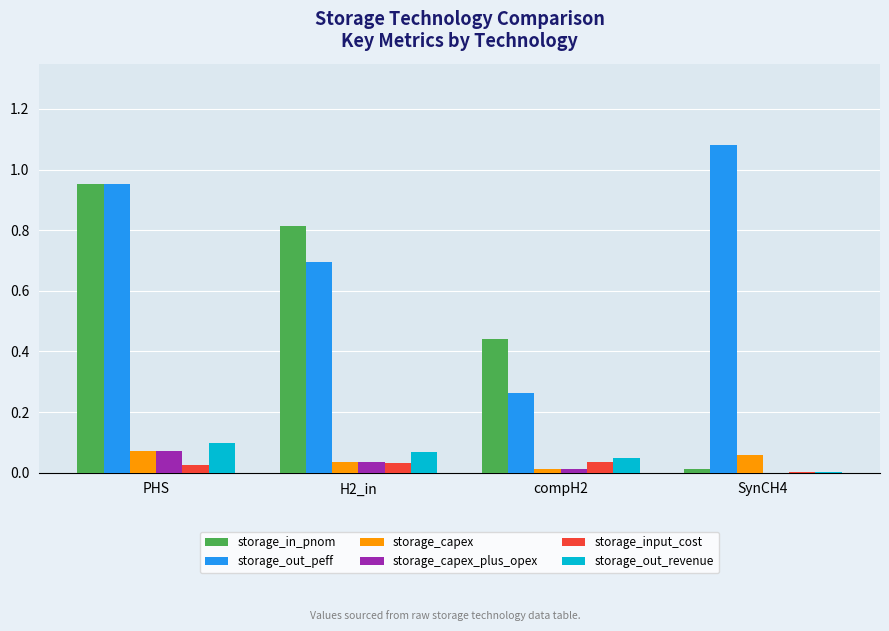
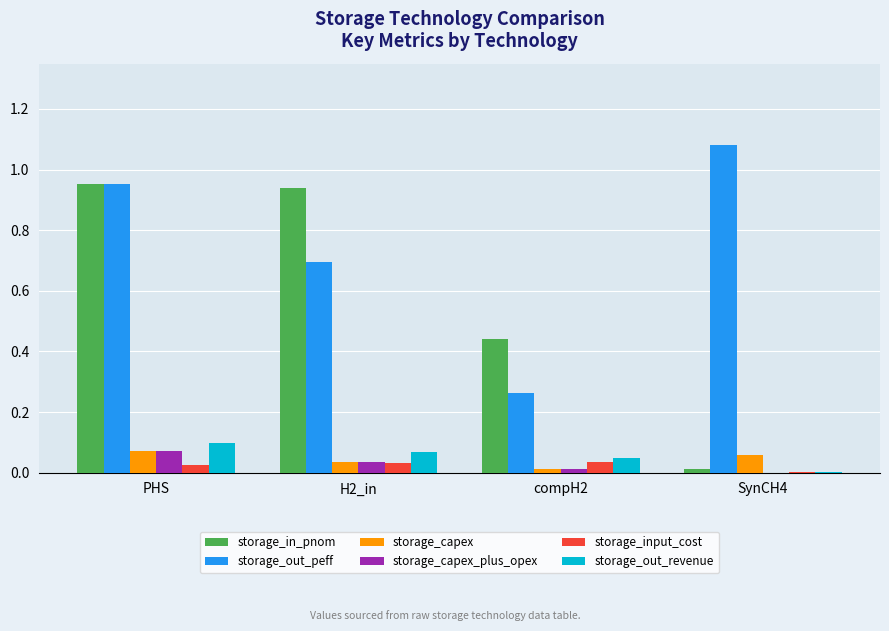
storage_in_pnom, H2_in: 0.81 -> 0.94
